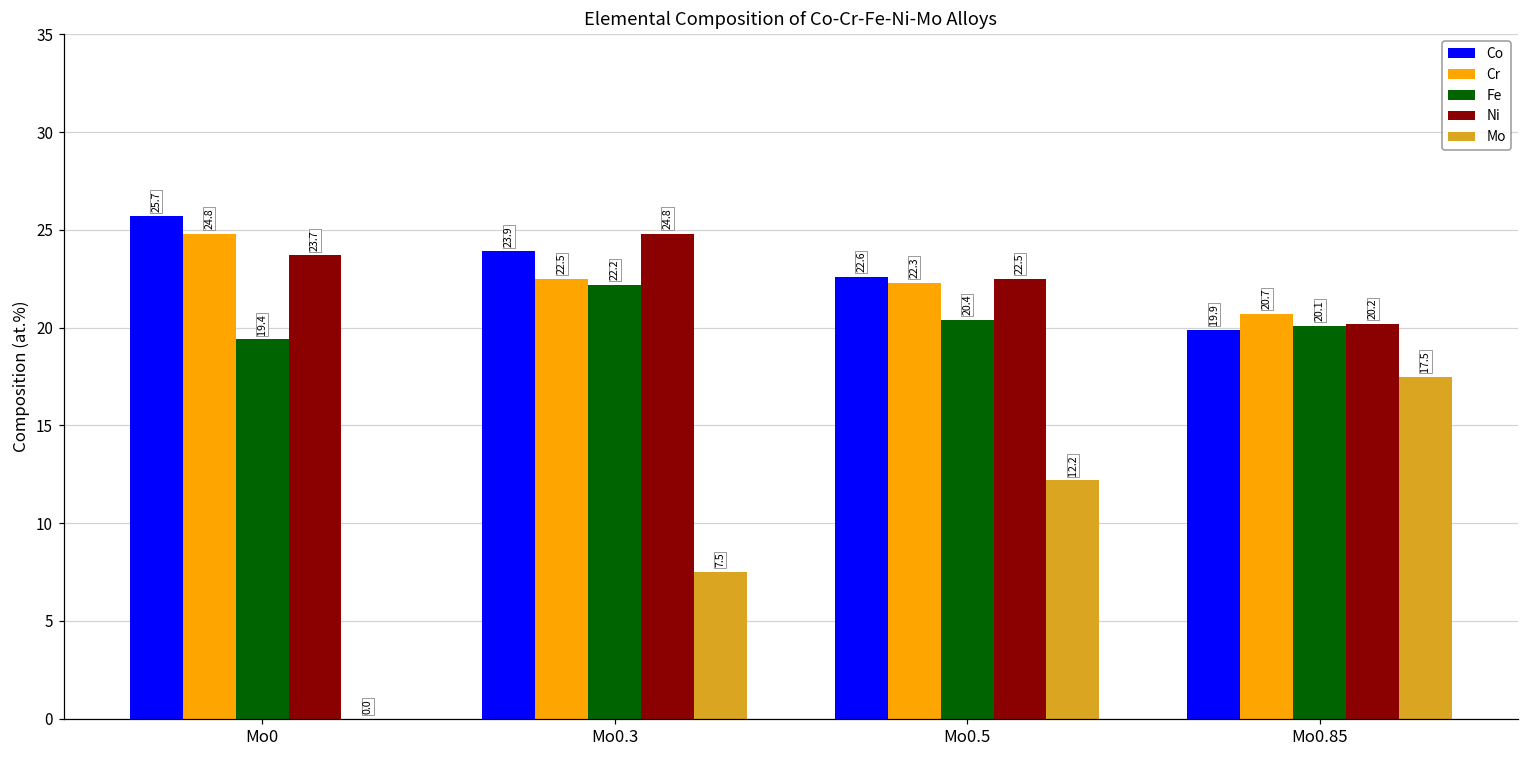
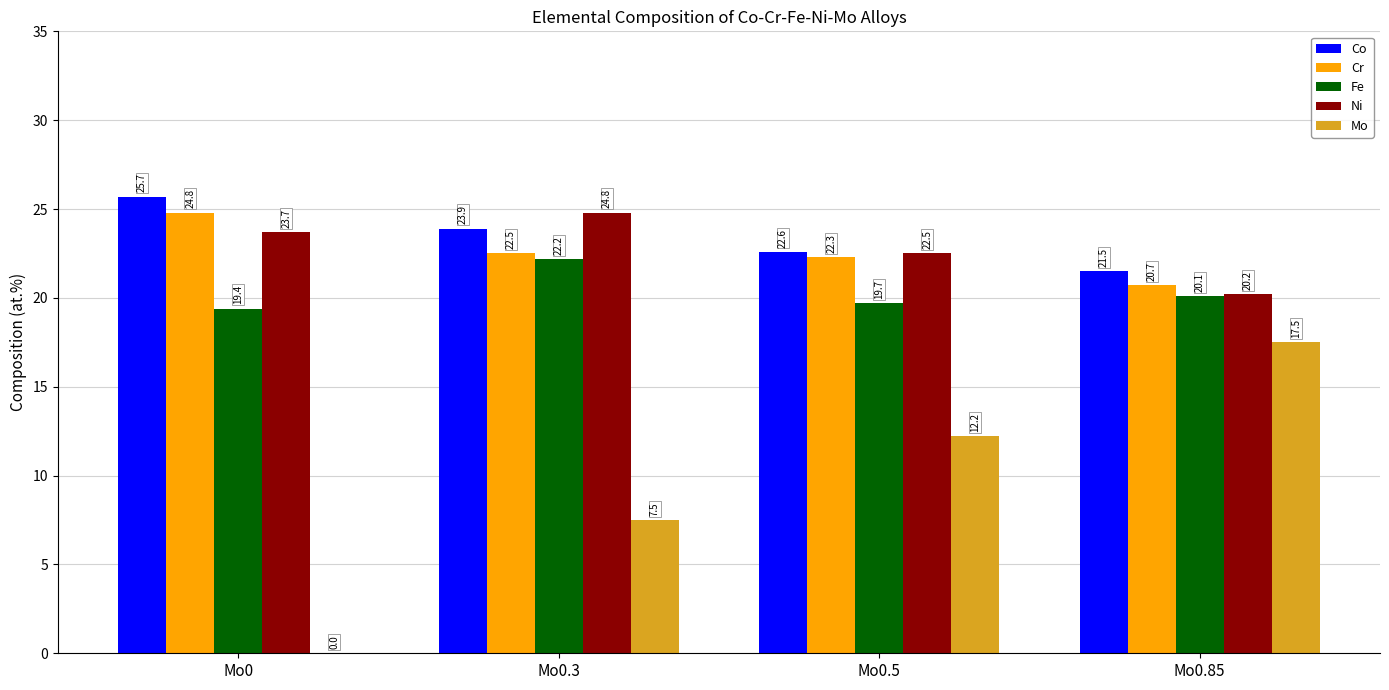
Fe, Mo0.5: 20.4 -> 19.7
Co, Mo0.85: 19.9 -> 21.5
